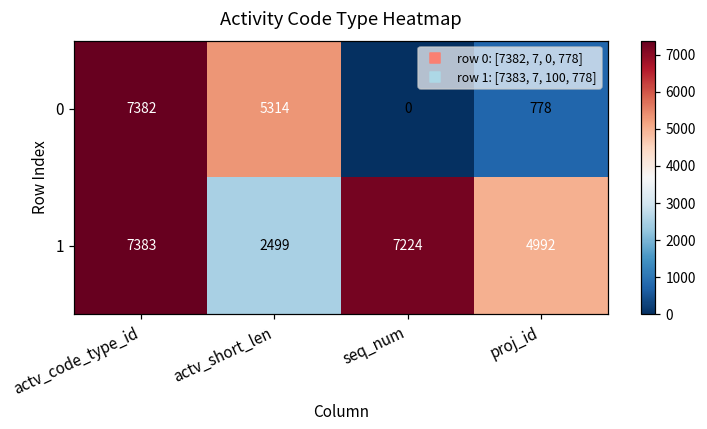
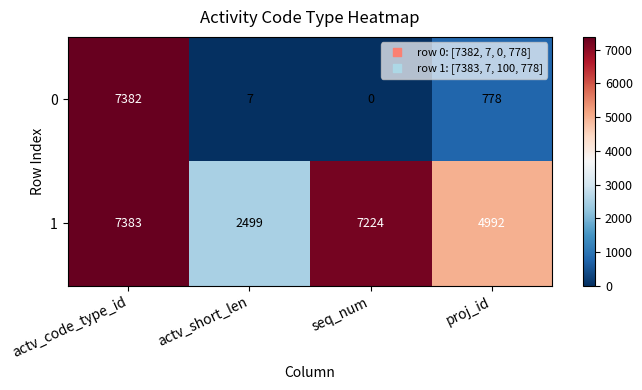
0, actv_short_len: 5314 -> 7
